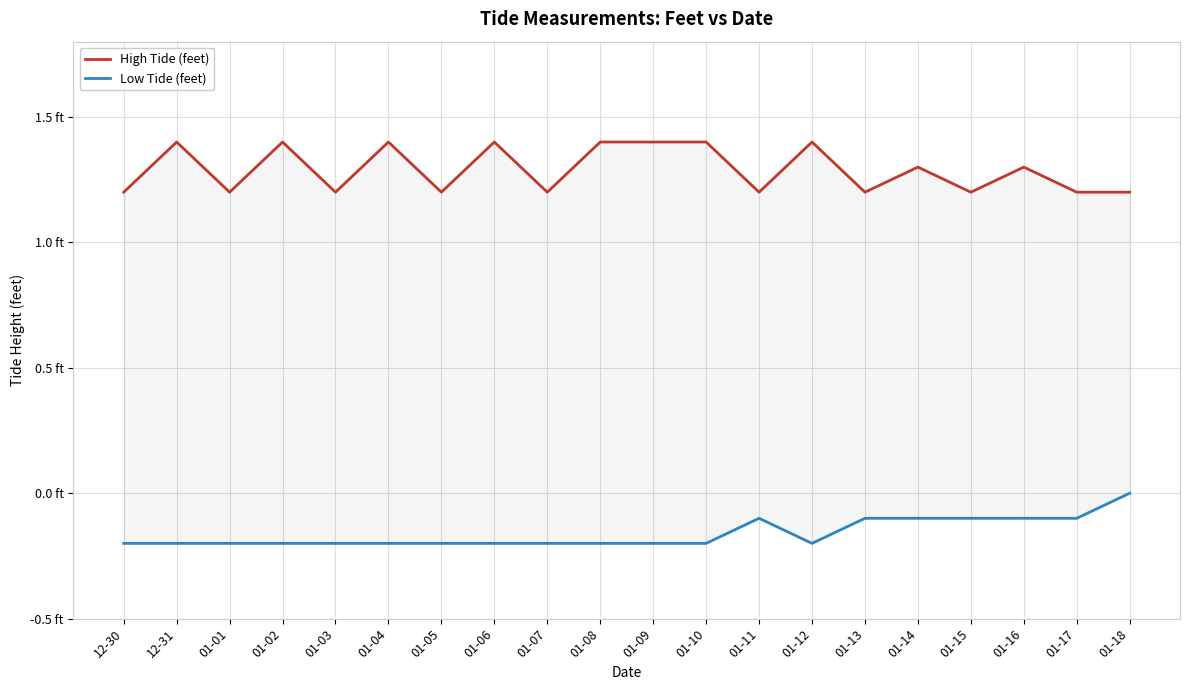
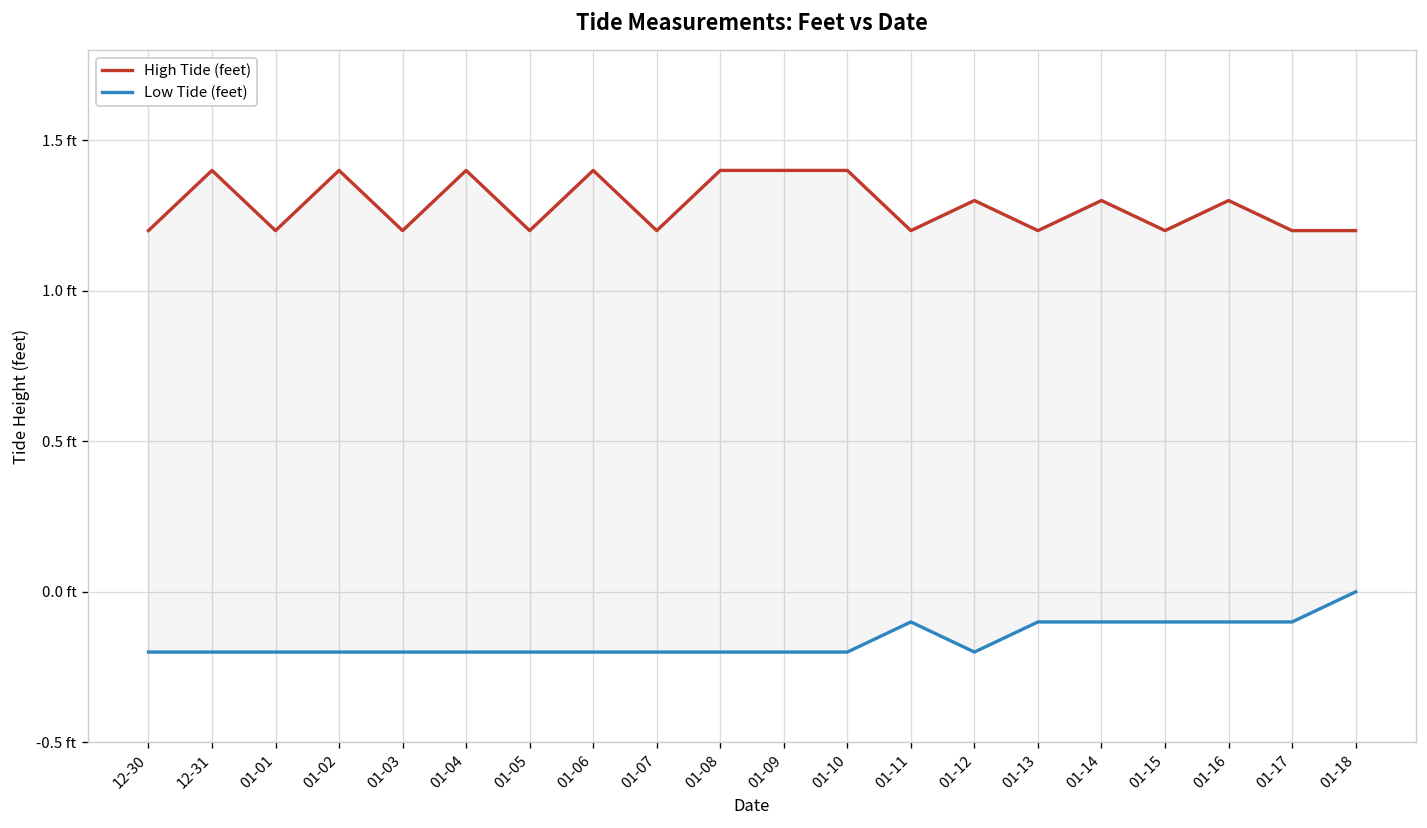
High Tide (feet), 01-12: 1.4 ft -> 1.3 ft
